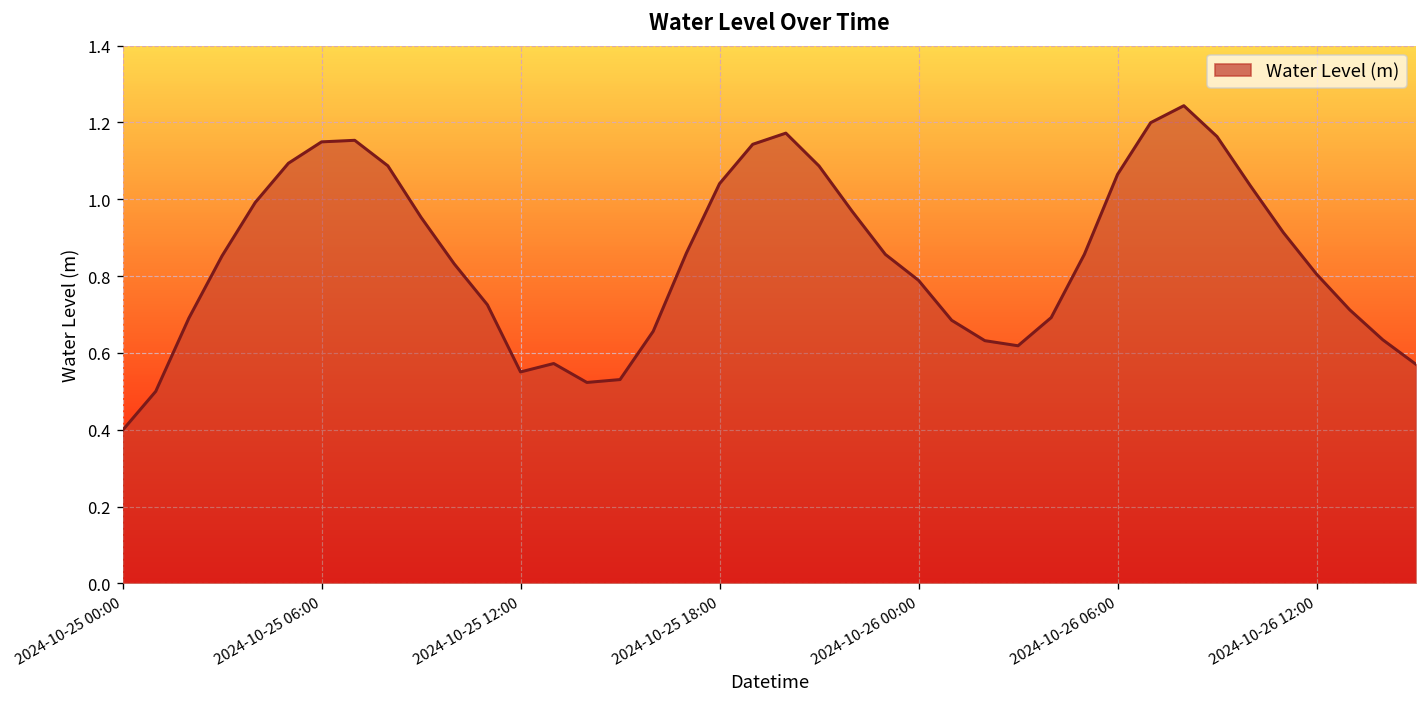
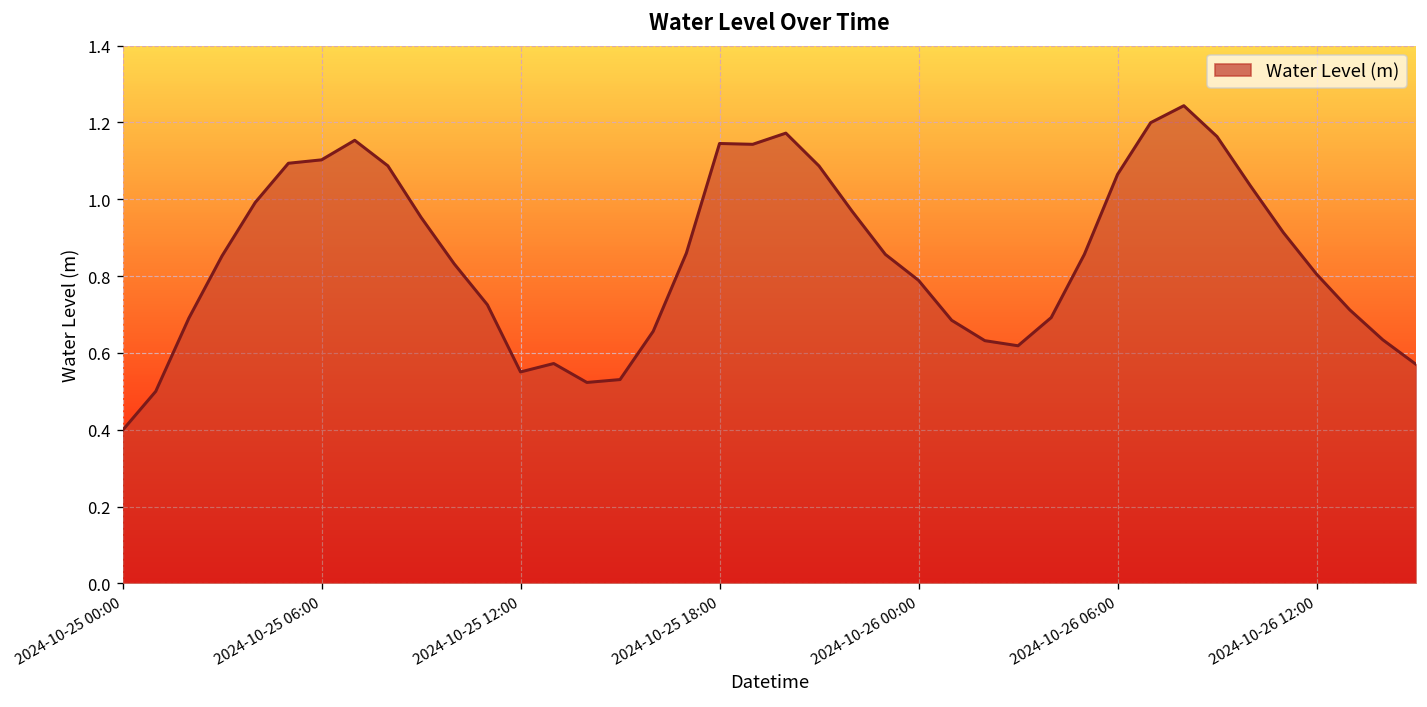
2024-10-25 06:00: 1.15 -> 1.10
2024-10-25 18:00: 1.04 -> 1.15
